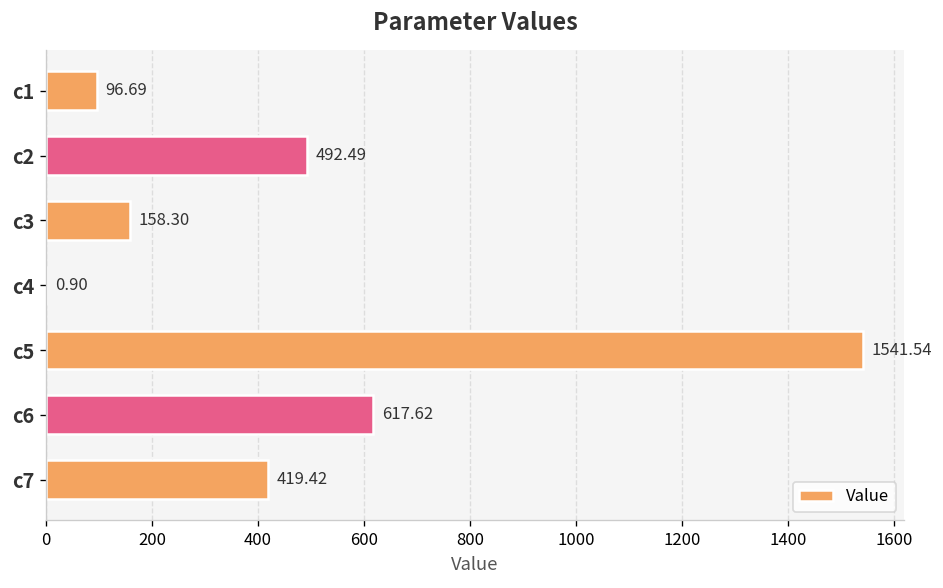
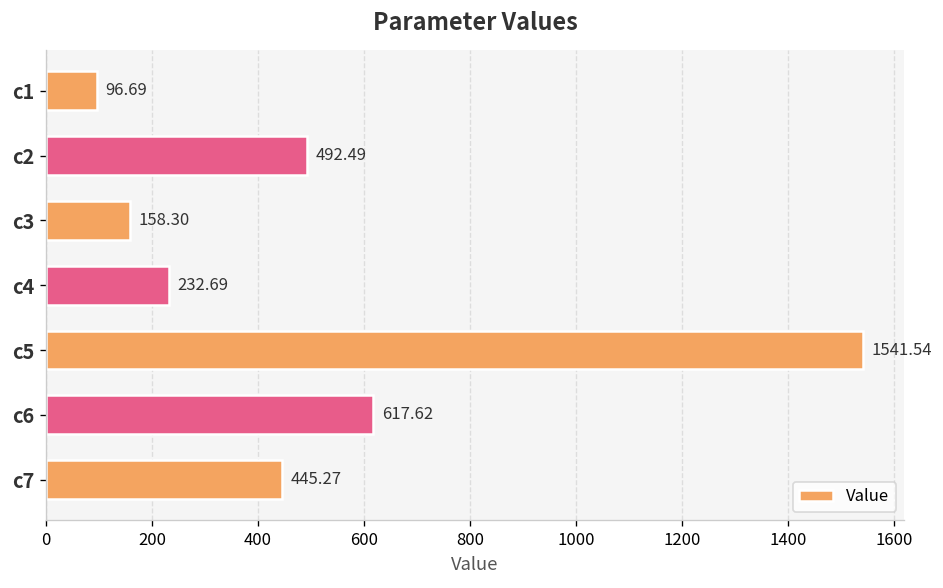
c4: 0.90 -> 232.69
c7: 419.42 -> 445.27
